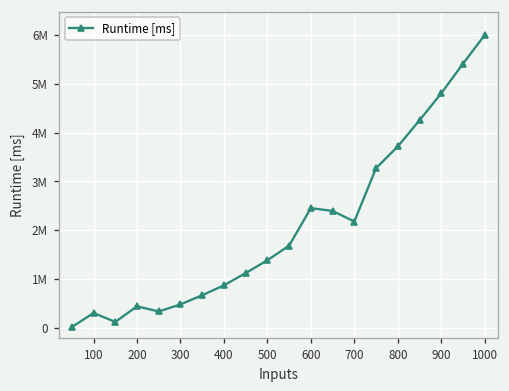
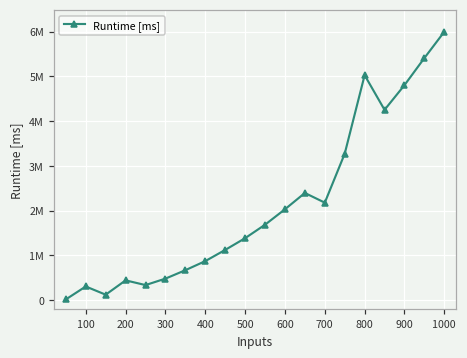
600: 2500000 -> 2000000
800: 3700000 -> 5000000
